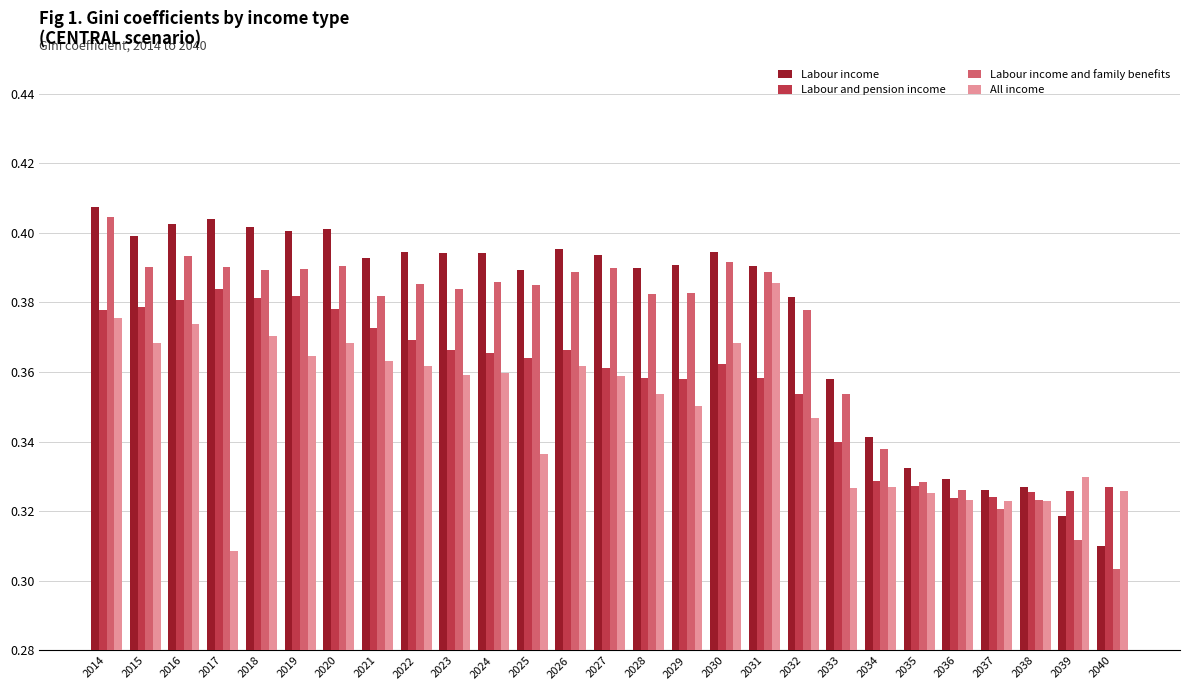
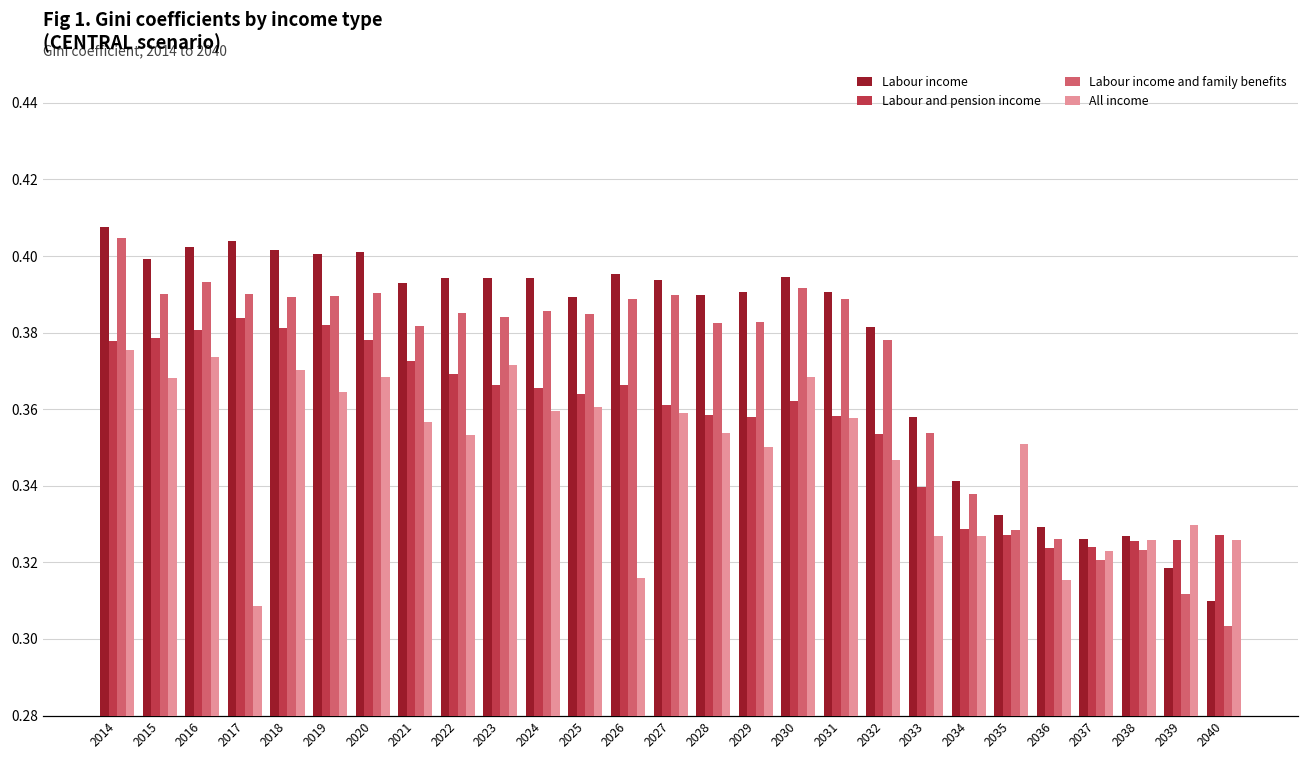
All income, 2021: 0.363 -> 0.357
All income, 2022: 0.362 -> 0.353
All income, 2023: 0.359 -> 0.372
All income, 2025: 0.336 -> 0.361
All income, 2026: 0.362 -> 0.316
All income, 2031: 0.386 -> 0.358
All income, 2035: 0.325 -> 0.351
All income, 2036: 0.323 -> 0.315
All income, 2038: 0.323 -> 0.326
